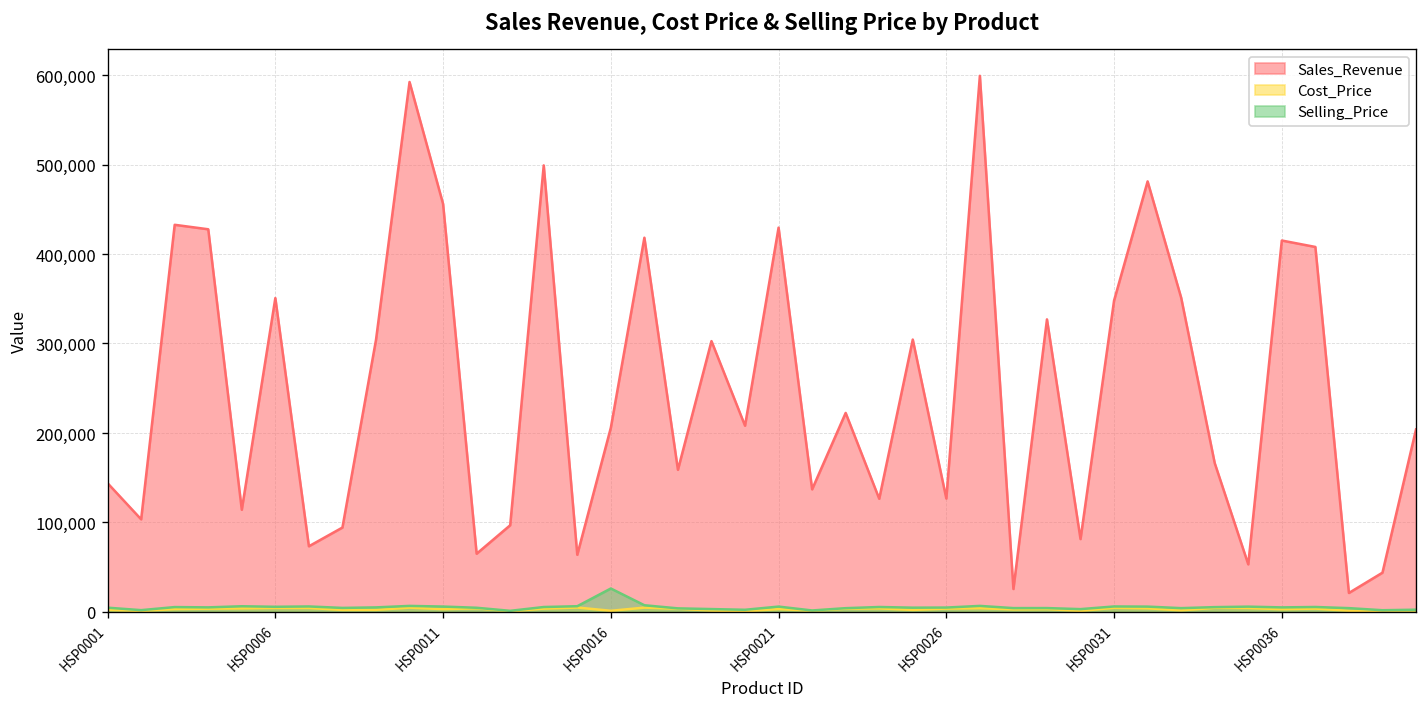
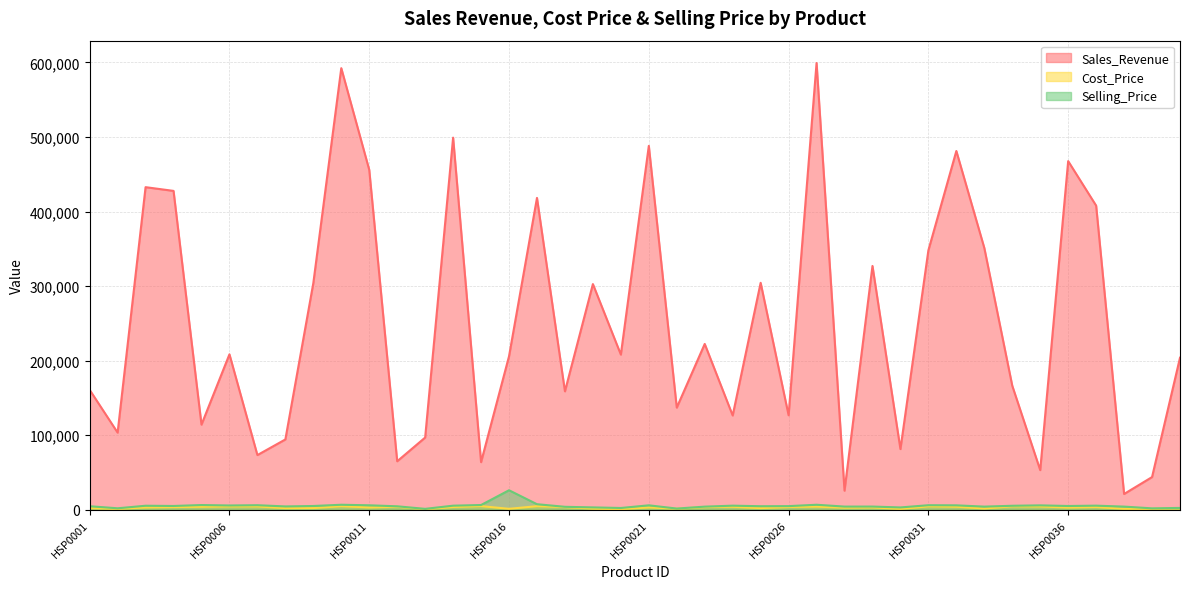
Sales_Revenue, HSP0001: 140,000 -> 160,000
Sales_Revenue, HSP0006: 350,000 -> 210,000
Sales_Revenue, HSP0021: 430,000 -> 490,000
Sales_Revenue, HSP0036: 420,000 -> 470,000
